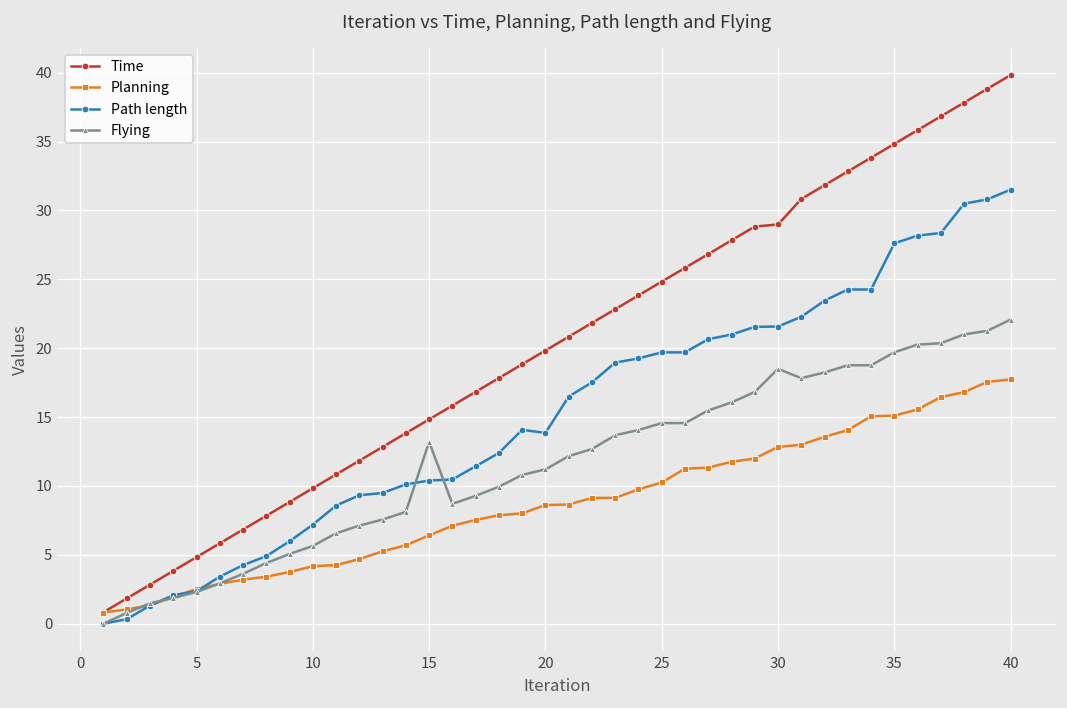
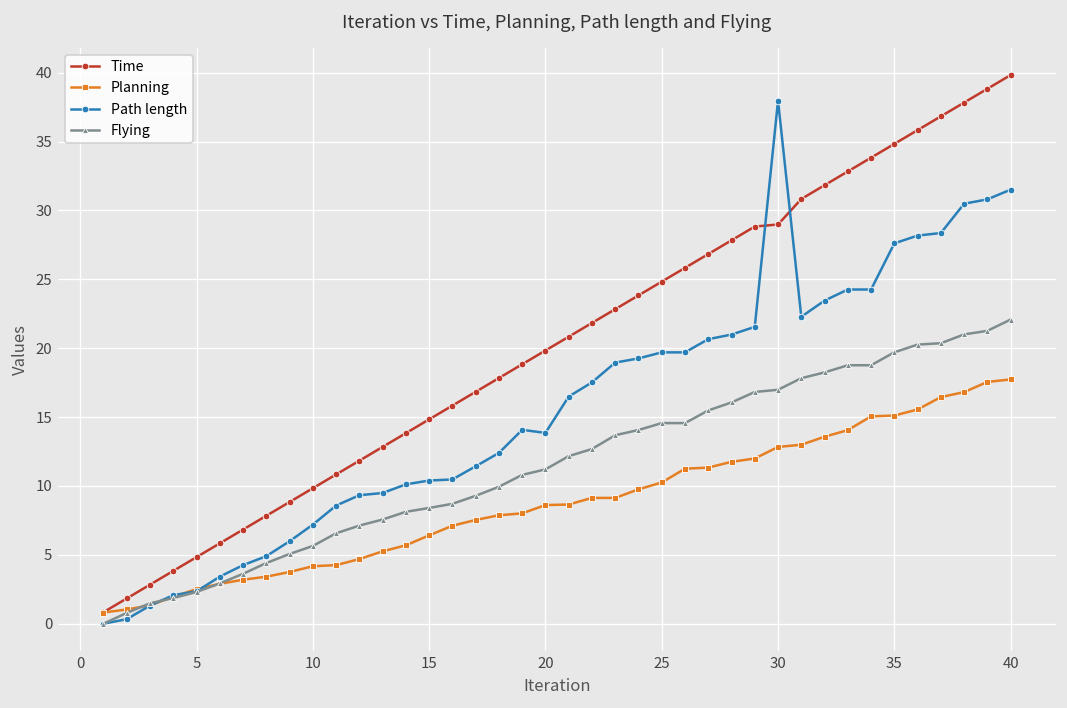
Flying, 15: 13.2 -> 8.4
Path length, 30: 21.6 -> 38.0
Flying, 30: 18.5 -> 17.0
